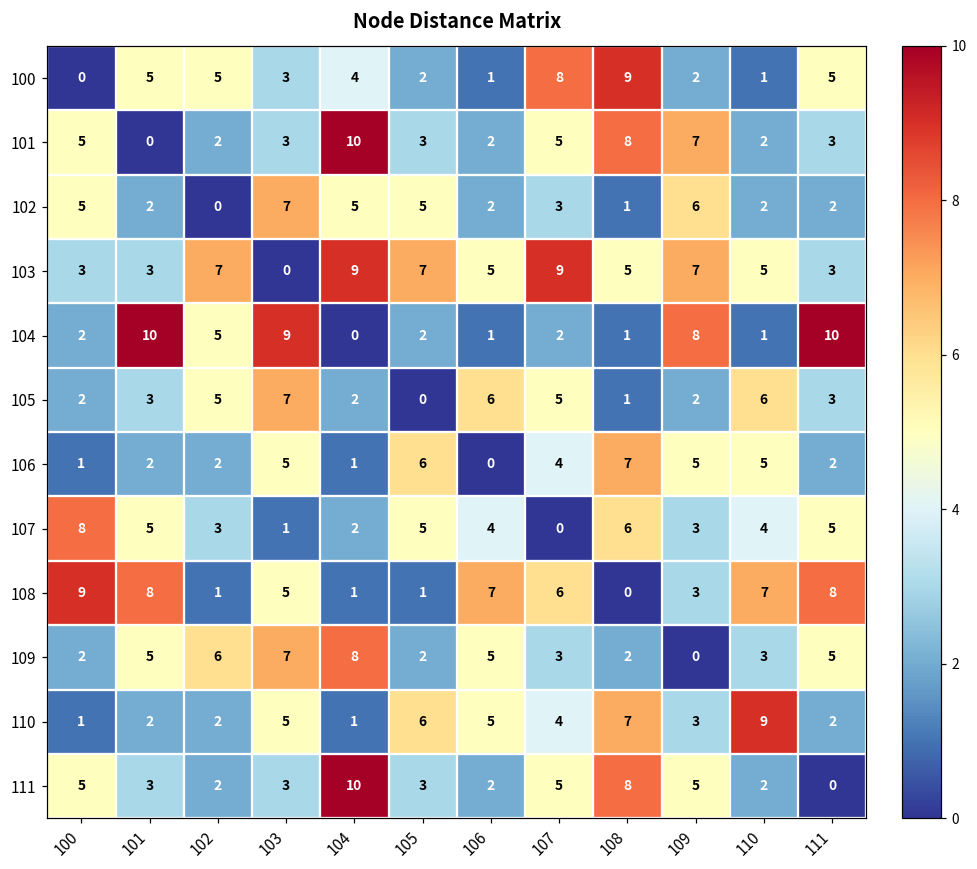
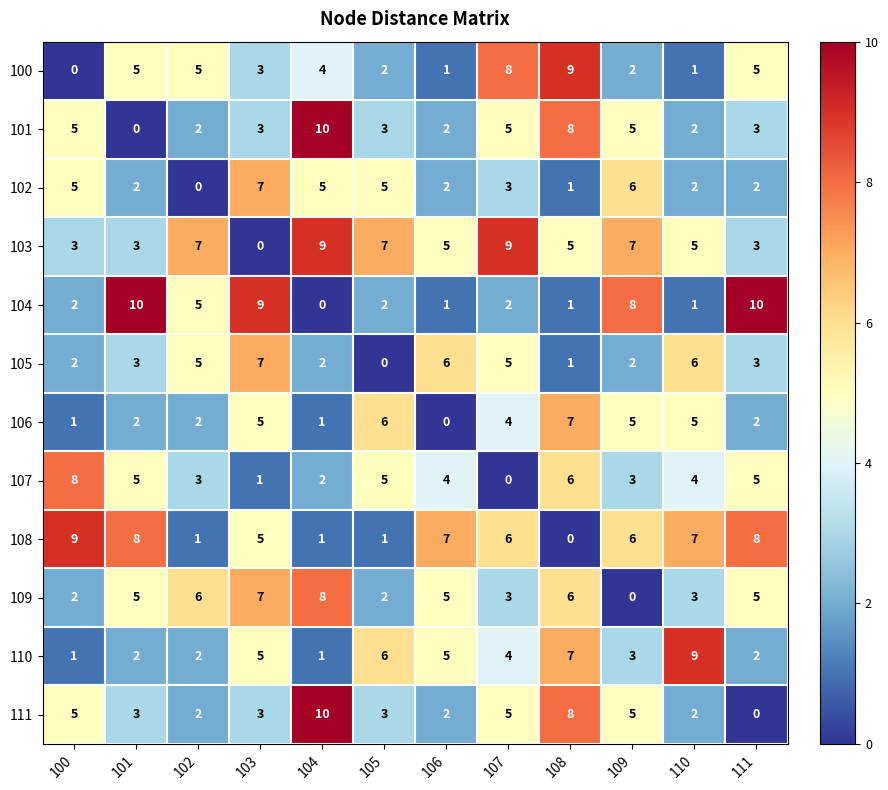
101, 109: 7 -> 5
108, 109: 3 -> 6
109, 108: 2 -> 6
